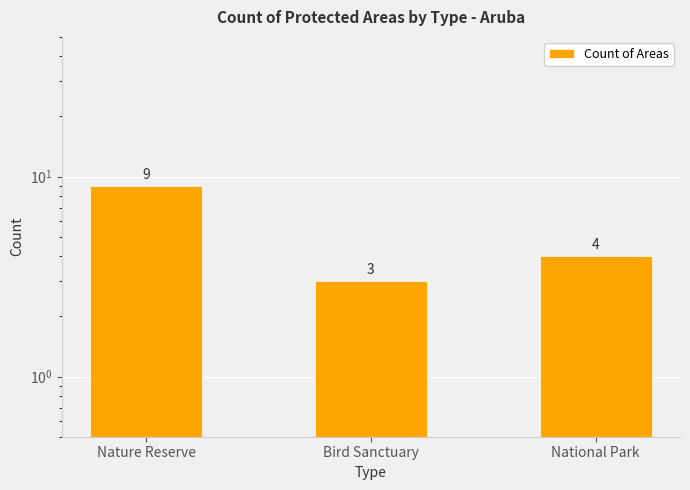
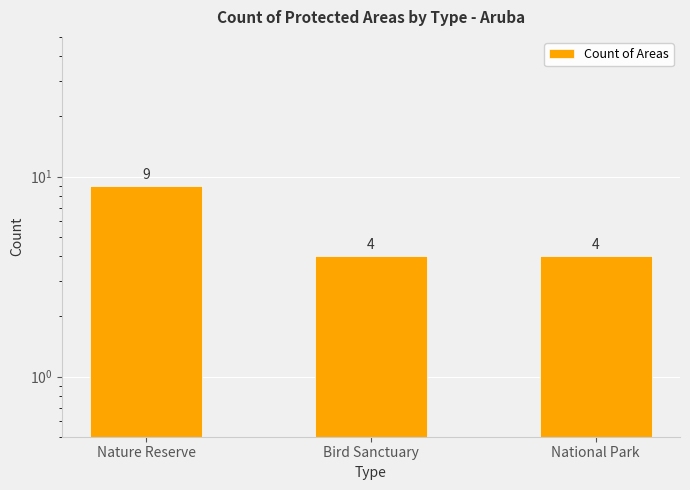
Bird Sanctuary: 3 -> 4
